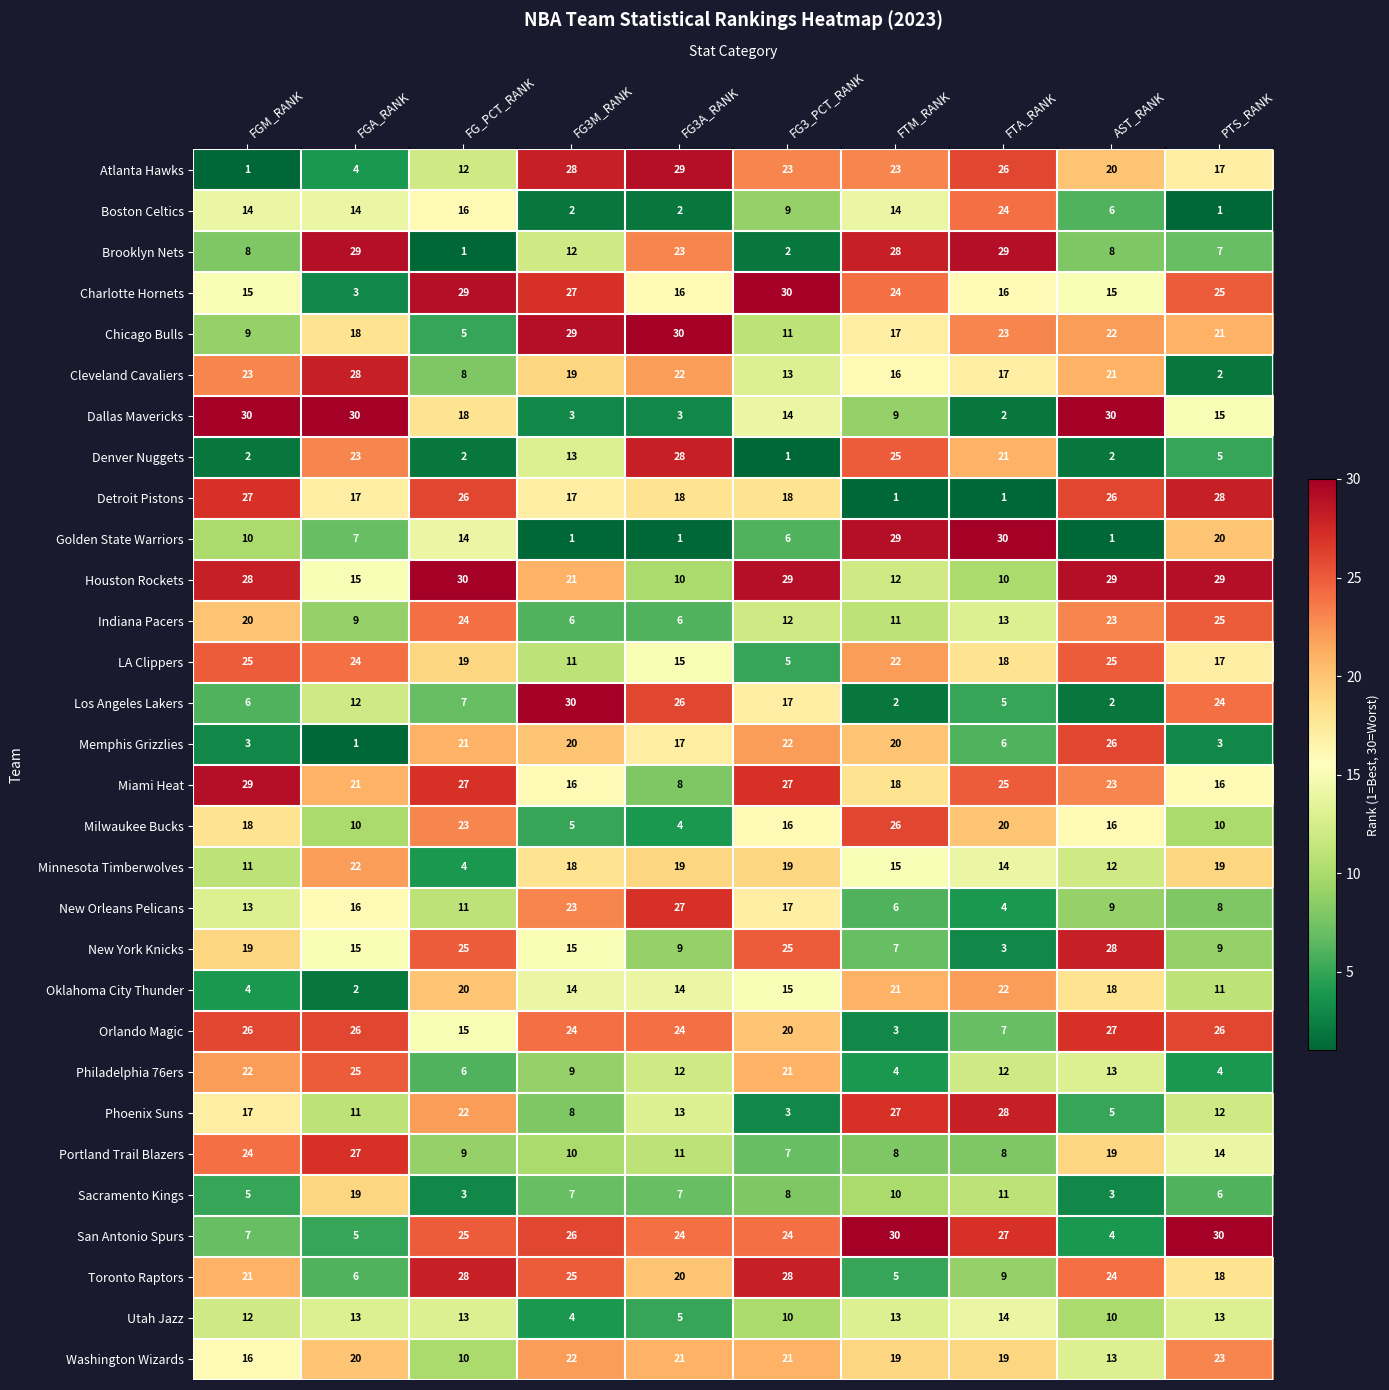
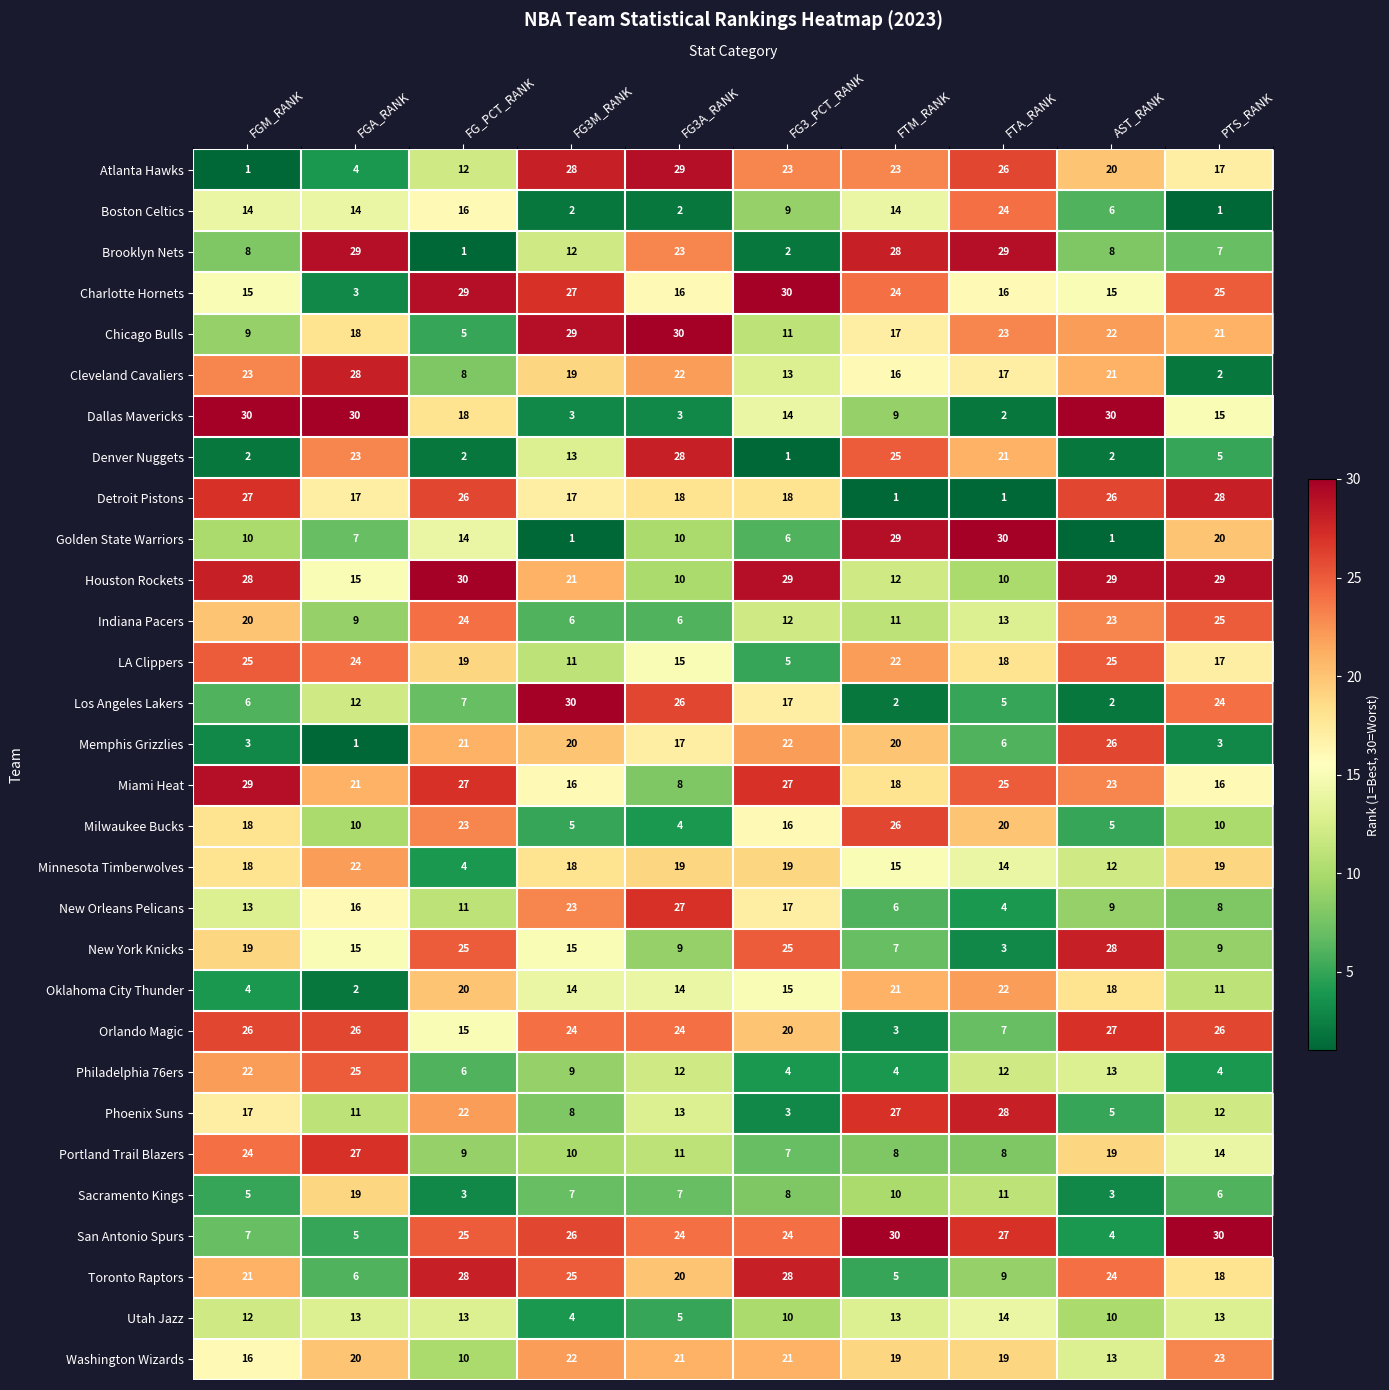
Golden State Warriors, FG3A_RANK: 1 -> 10
Milwaukee Bucks, AST_RANK: 16 -> 5
Minnesota Timberwolves, FGM_RANK: 11 -> 18
Philadelphia 76ers, FG3_PCT_RANK: 21 -> 4
